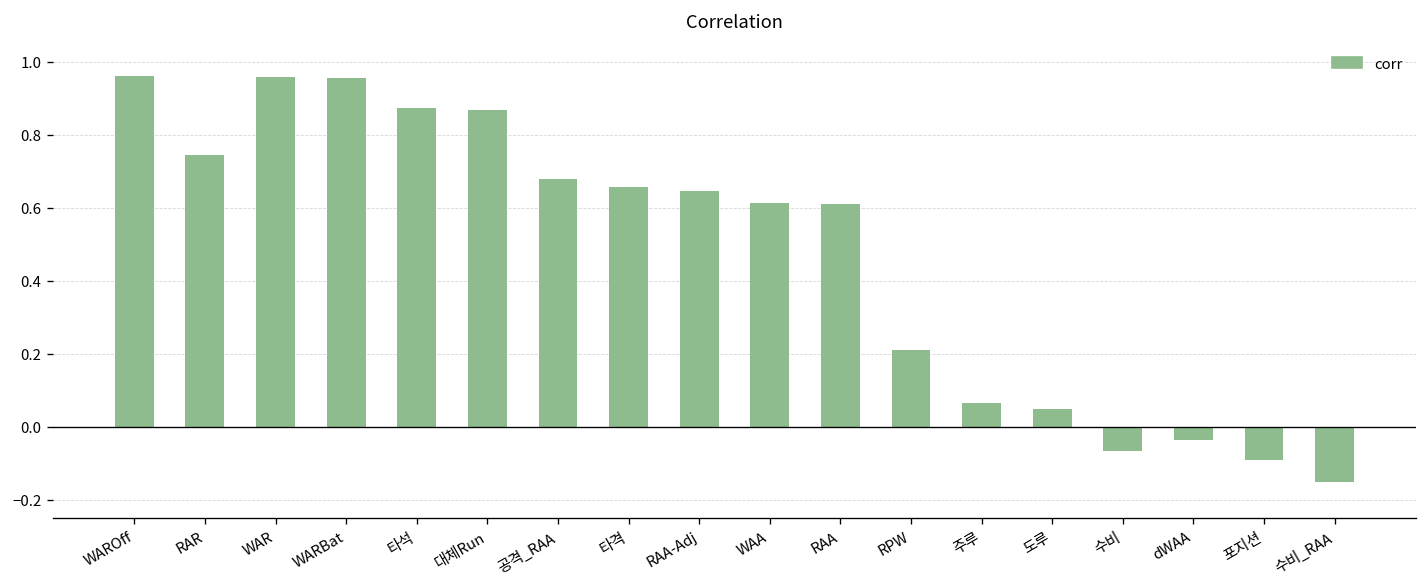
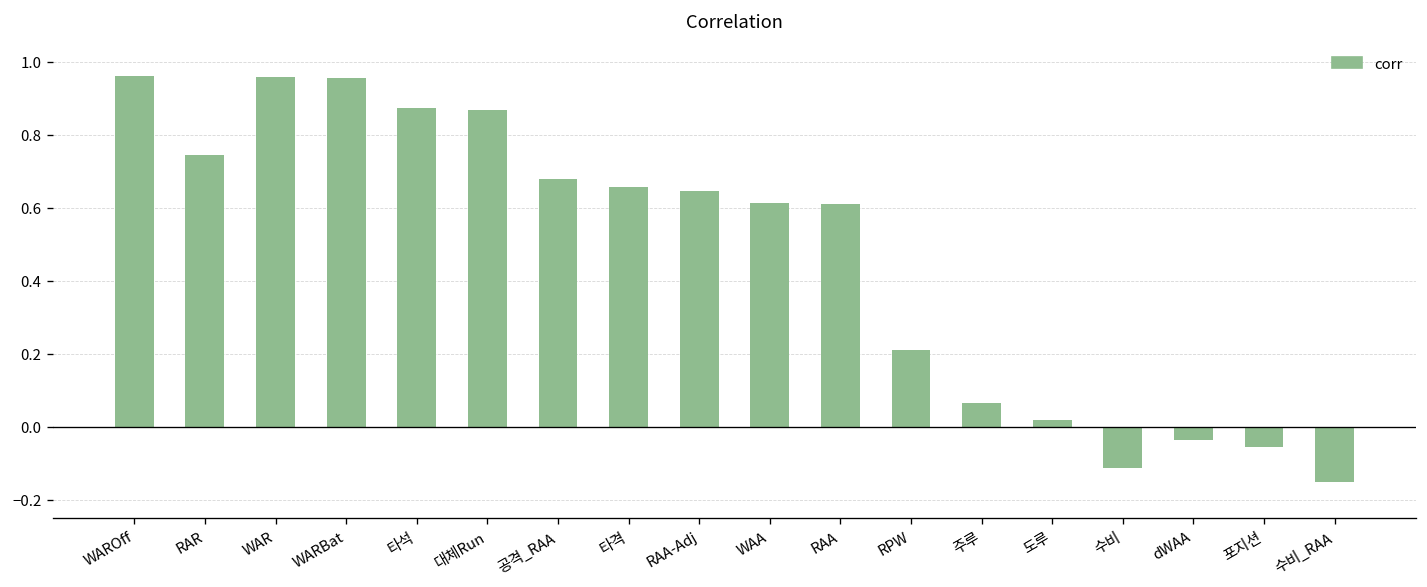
도루: 0.05 -> 0.02
수비: -0.07 -> -0.11
포지션: -0.09 -> -0.05
